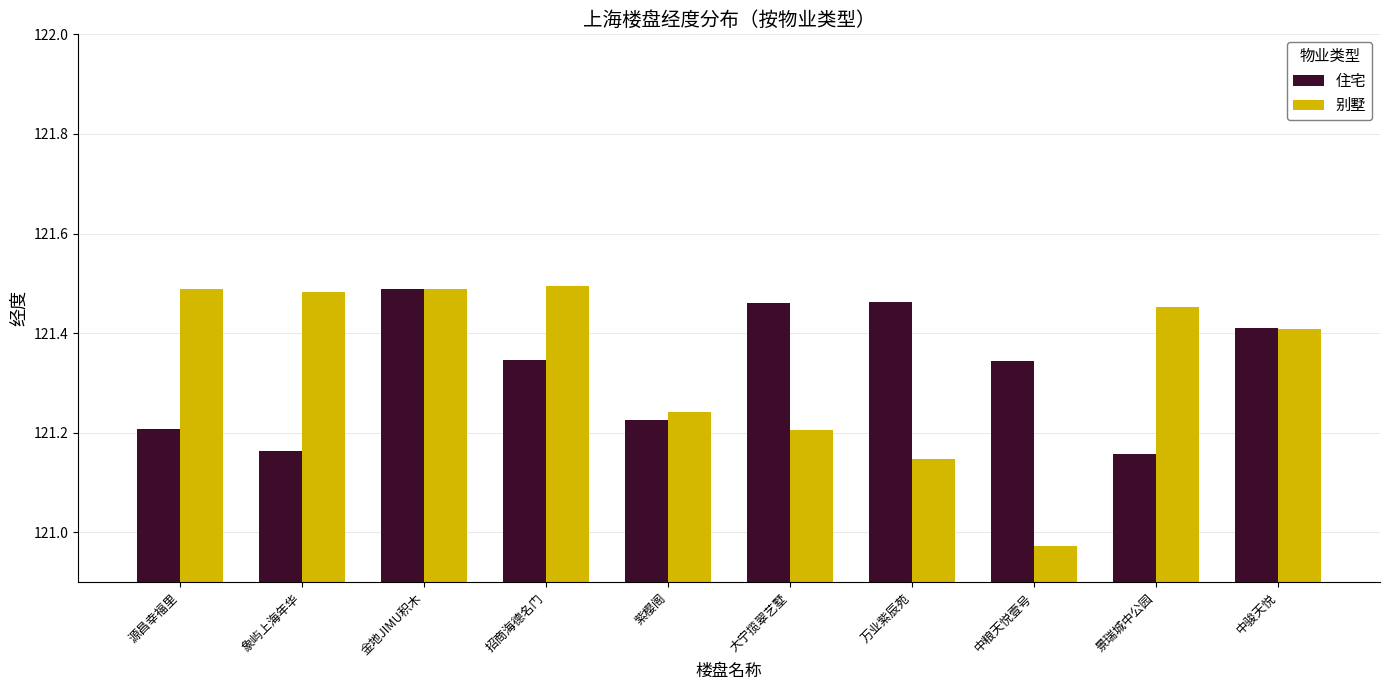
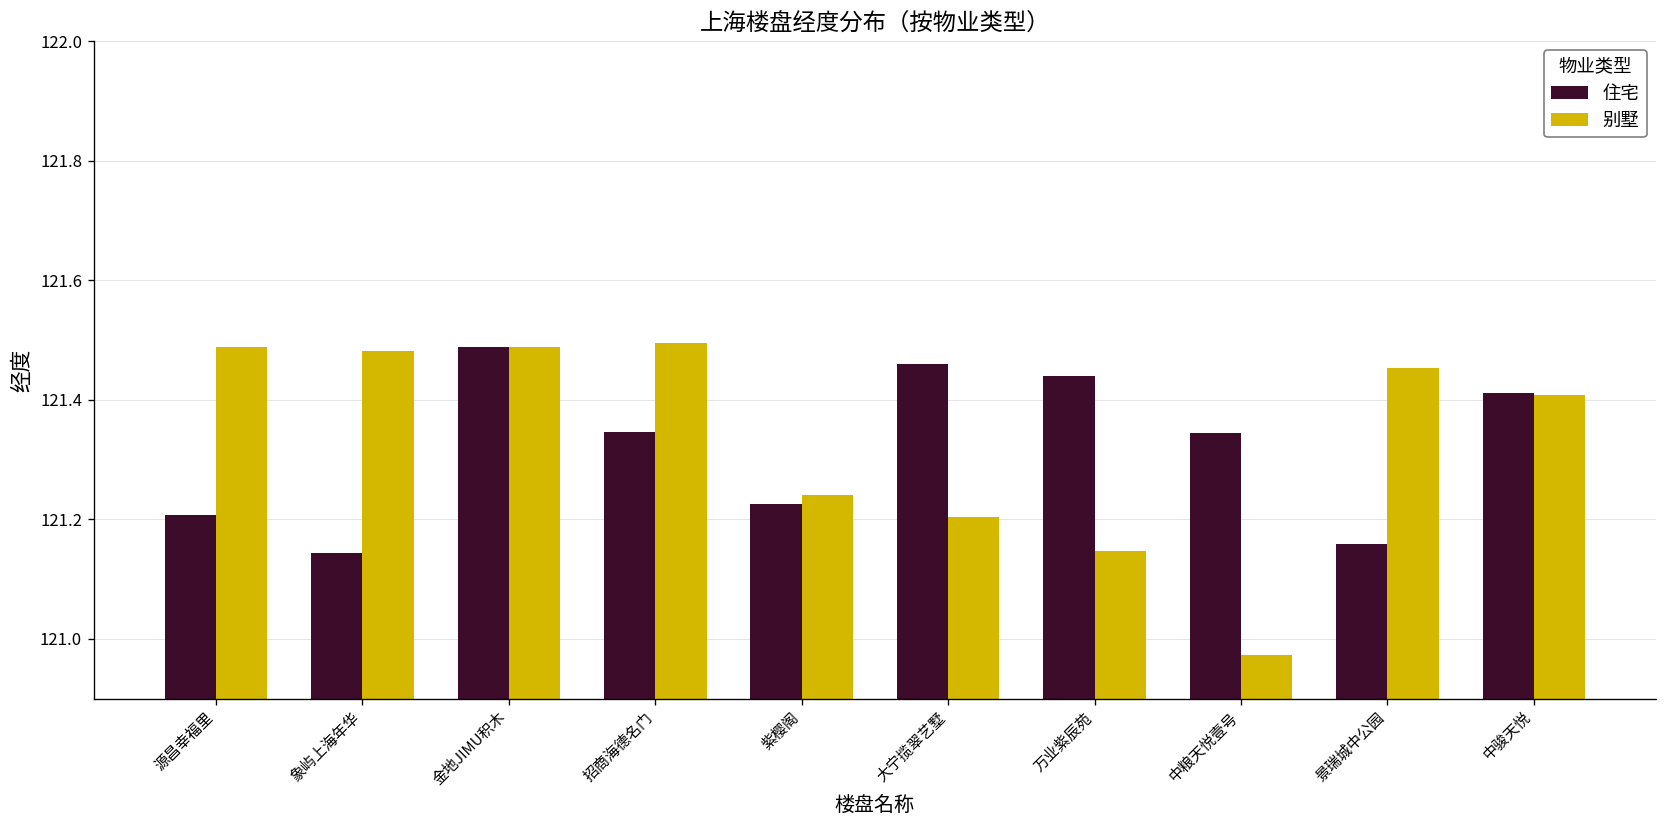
住宅, 象屿上海年华: 121.16 -> 121.14
住宅, 万业紫辰苑: 121.46 -> 121.44
